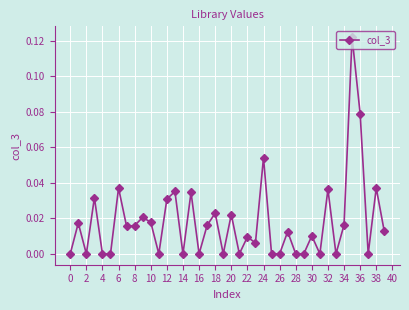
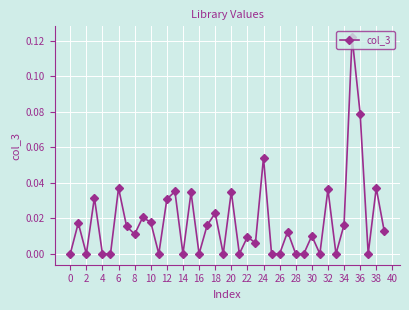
8: 0.016 -> 0.011
20: 0.022 -> 0.035
